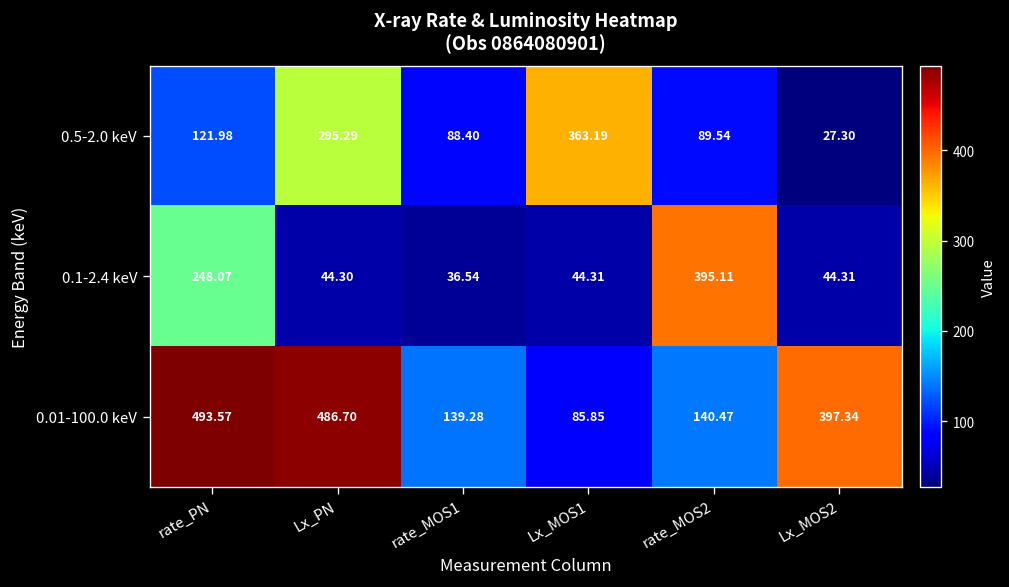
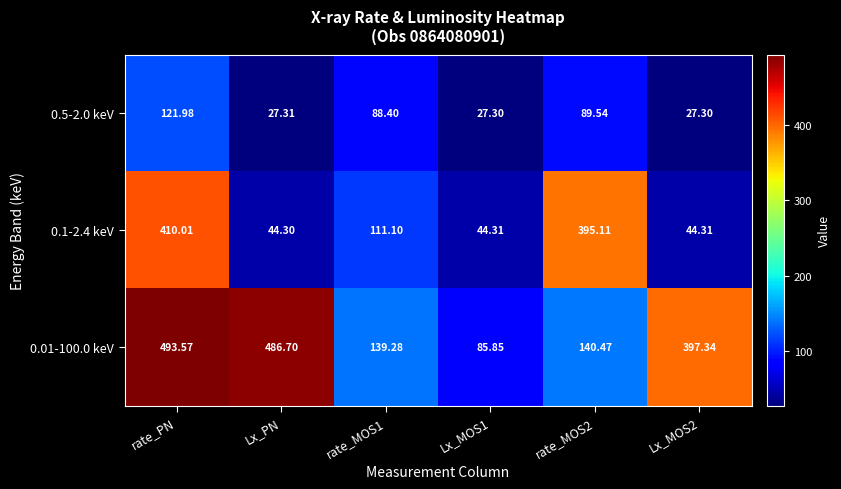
0.5-2.0 keV, Lx_PN: 295.29 -> 27.31
0.5-2.0 keV, Lx_MOS1: 363.19 -> 27.30
0.1-2.4 keV, rate_PN: 248.07 -> 410.01
0.1-2.4 keV, rate_MOS1: 36.54 -> 111.10
